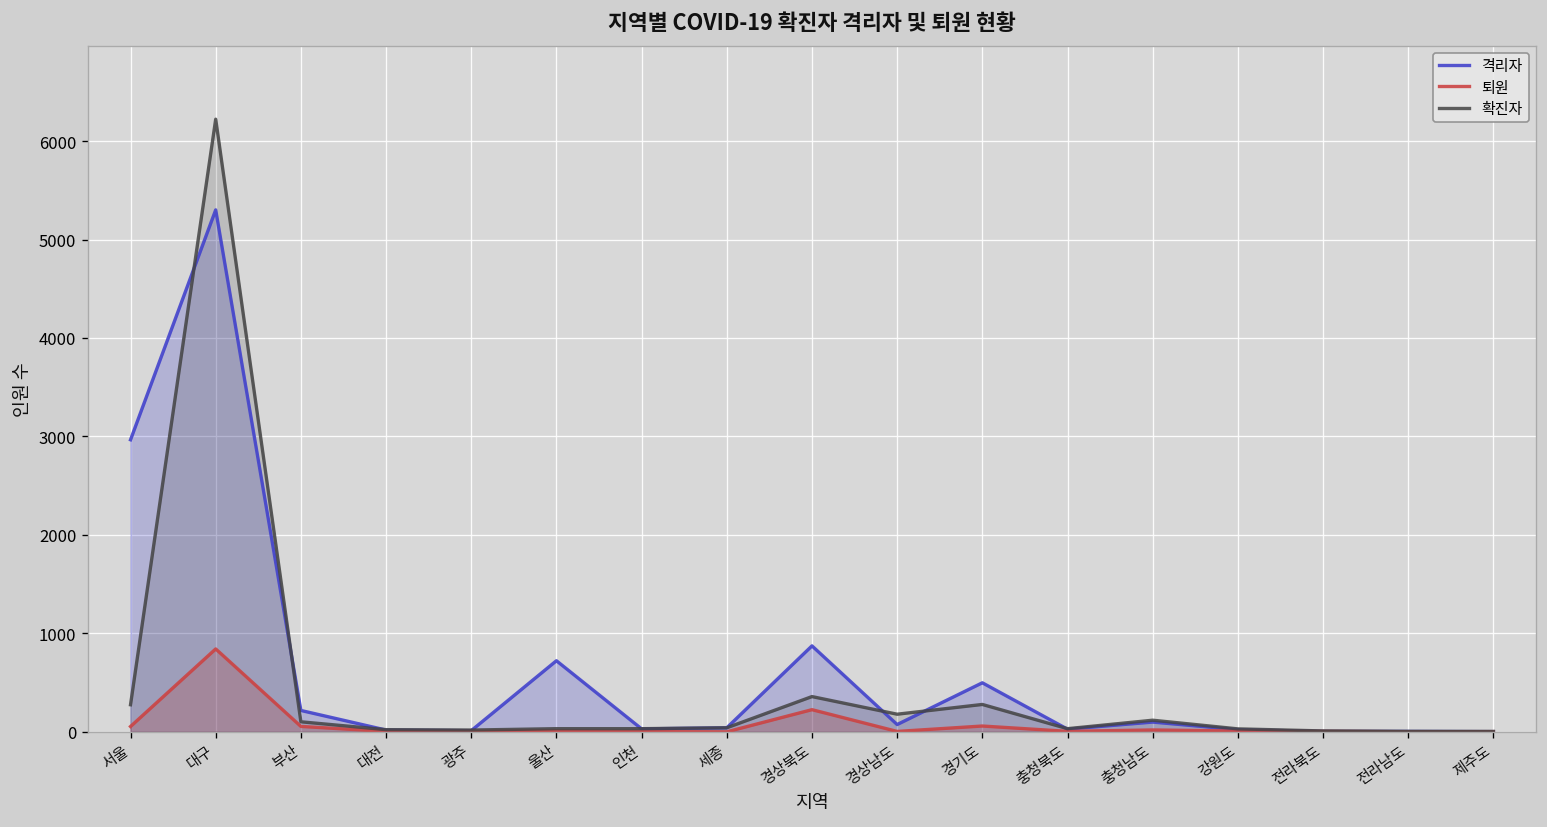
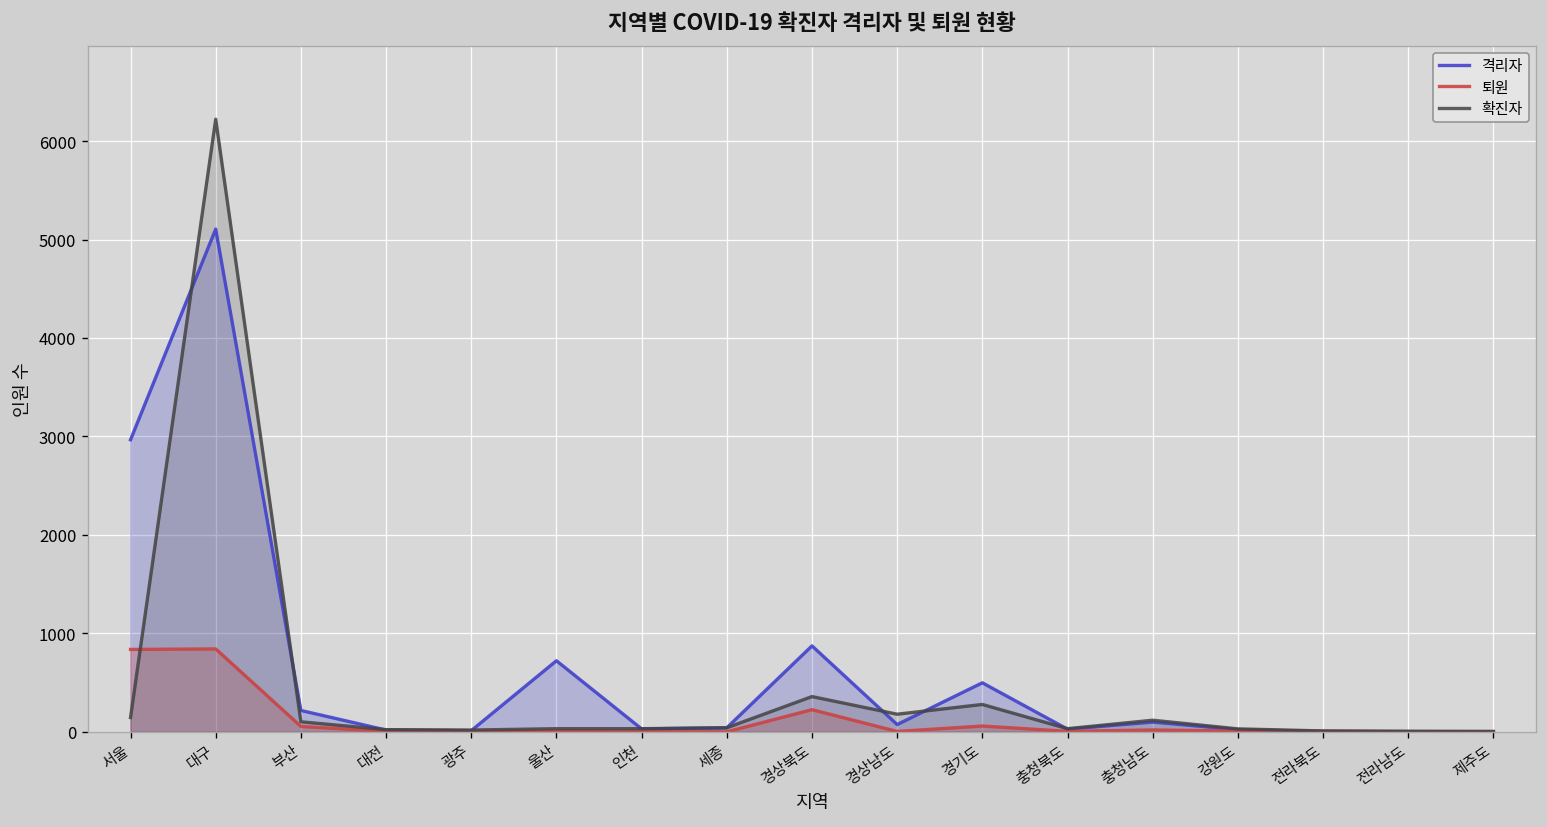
퇴원, 서울: 100 -> 800
확진자, 서울: 300 -> 100
격리자, 대구: 5300 -> 5100
